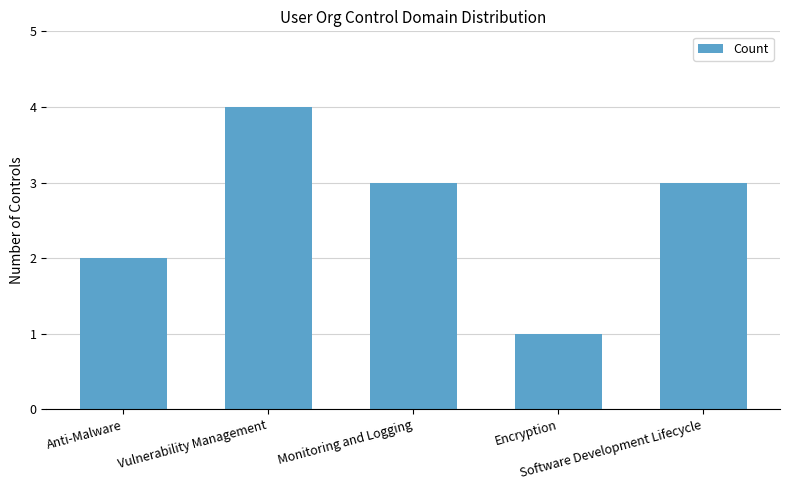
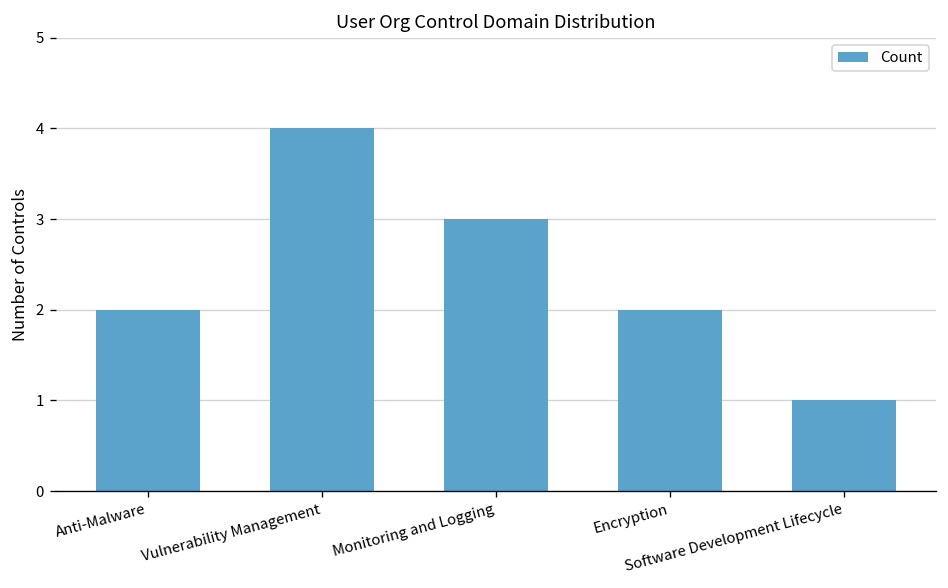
Encryption: 1 -> 2
Software Development Lifecycle: 3 -> 1
